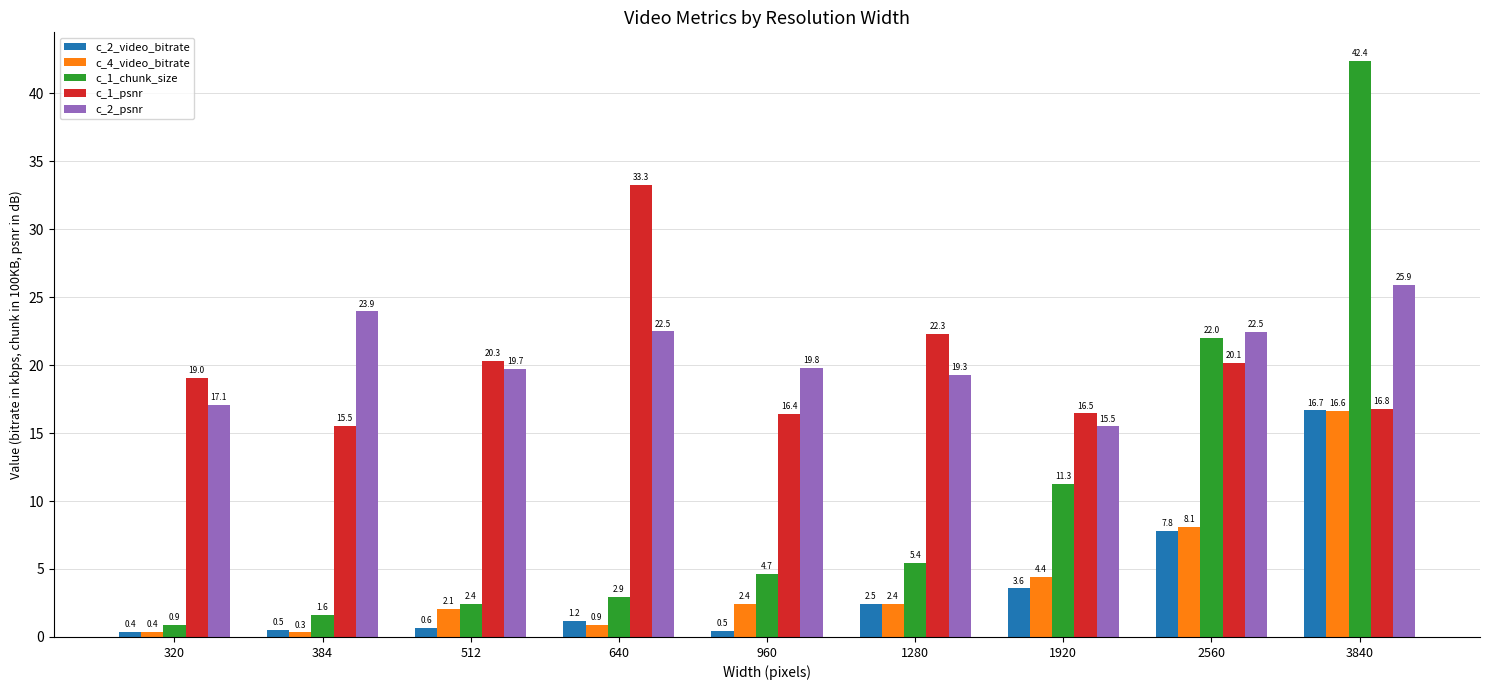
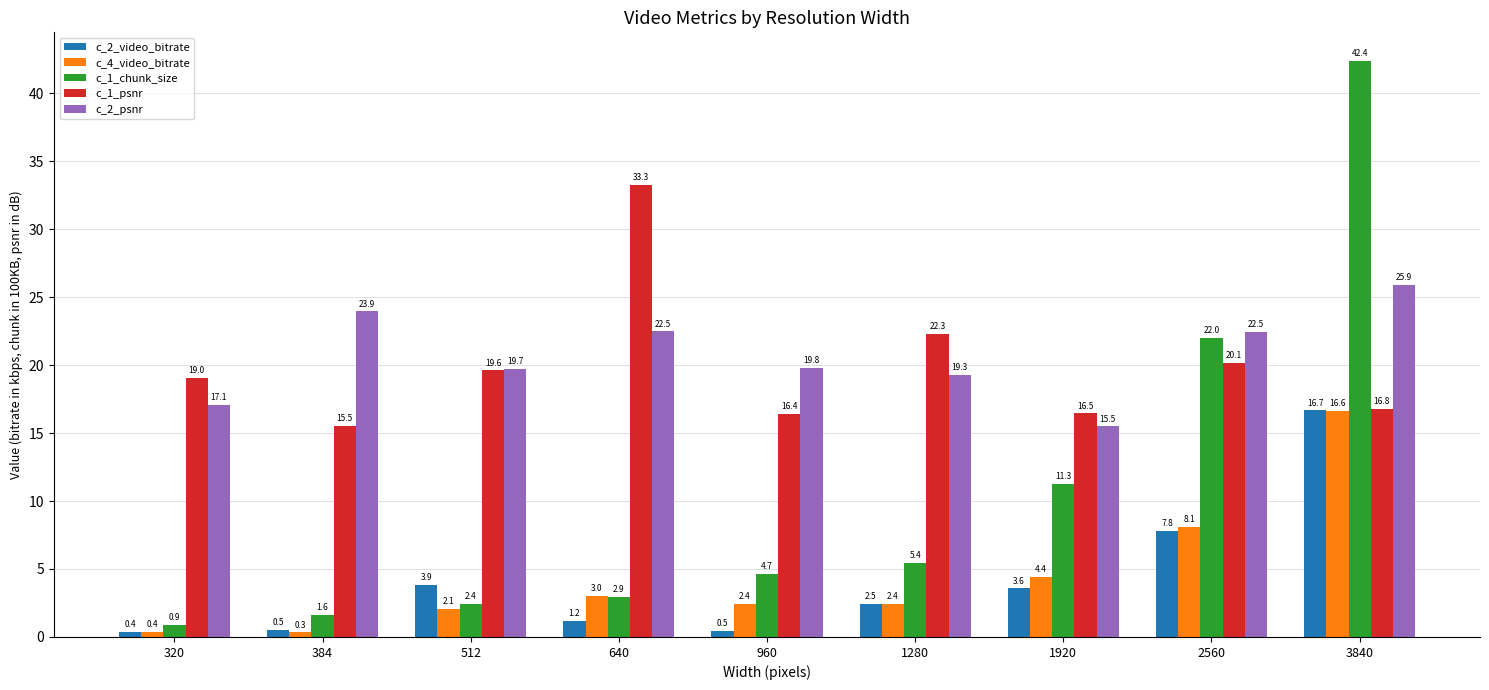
c_2_video_bitrate, 512: 0.6 -> 3.9
c_1_psnr, 512: 20.3 -> 19.6
c_4_video_bitrate, 640: 0.9 -> 3.0
